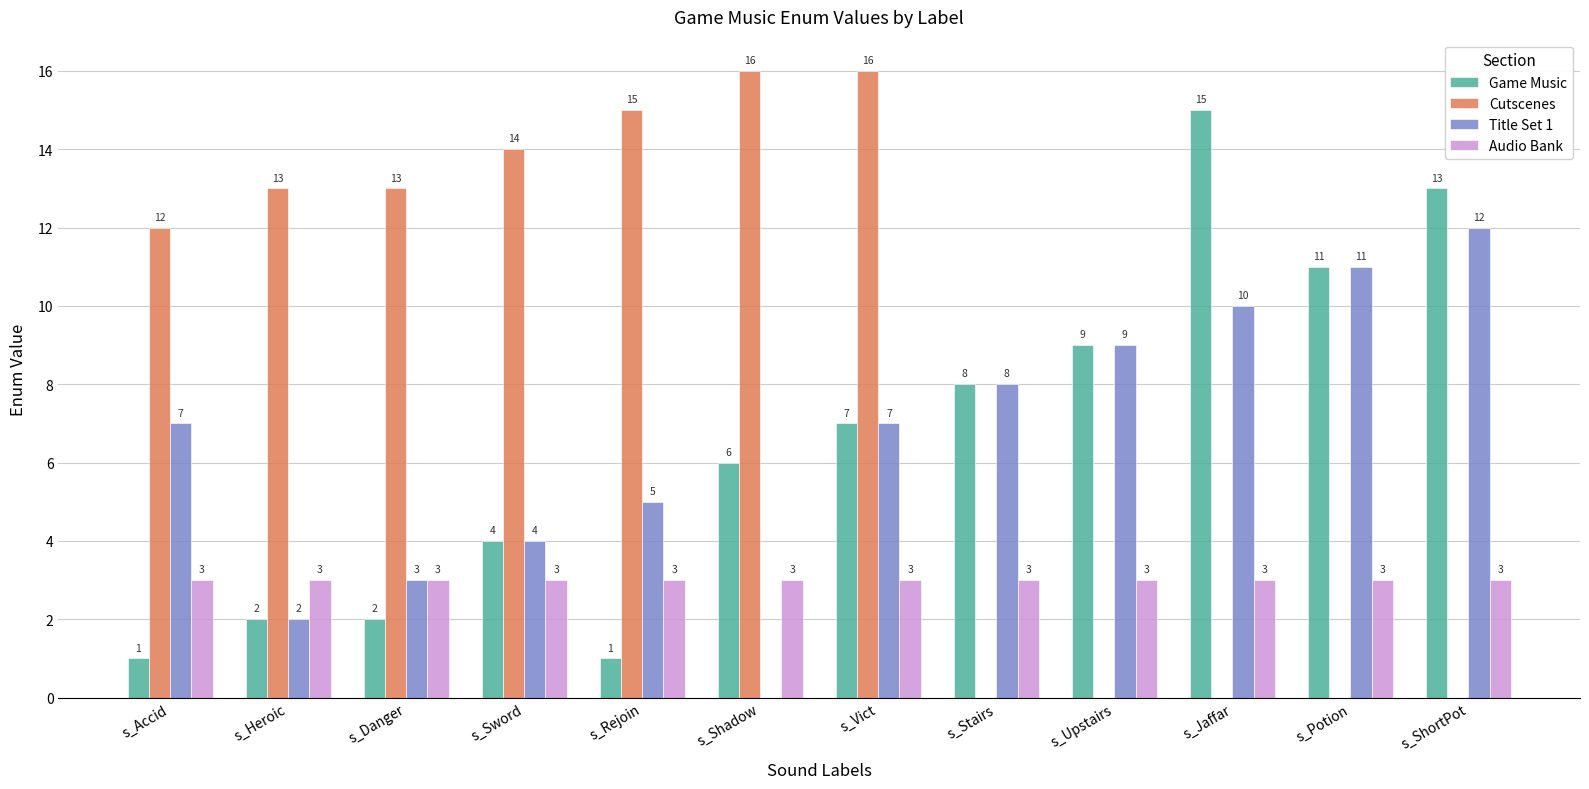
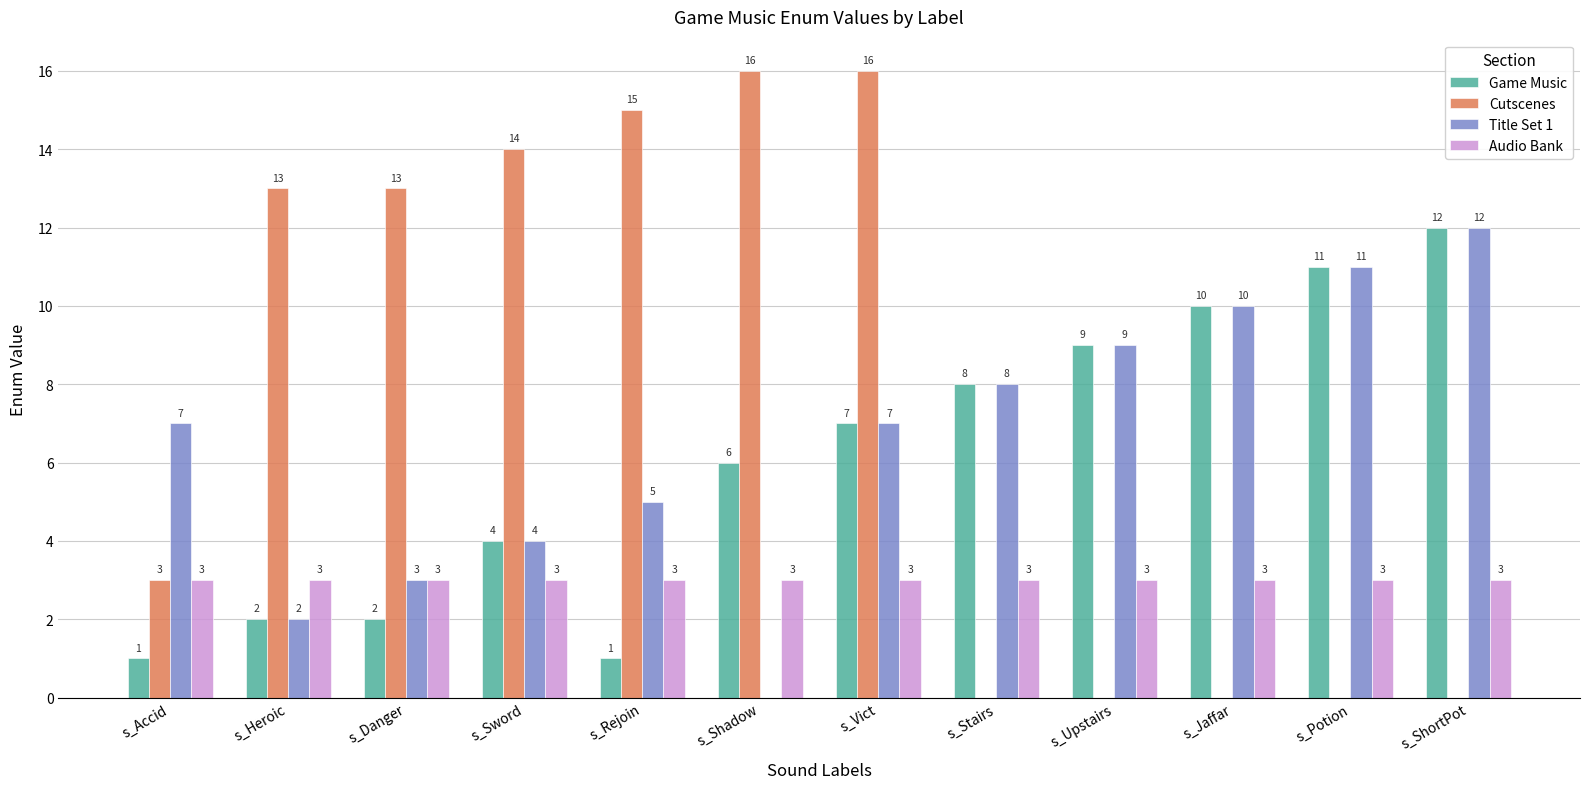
Cutscenes, s_Accid: 12 -> 3
Game Music, s_Jaffar: 15 -> 10
Game Music, s_ShortPot: 13 -> 12
